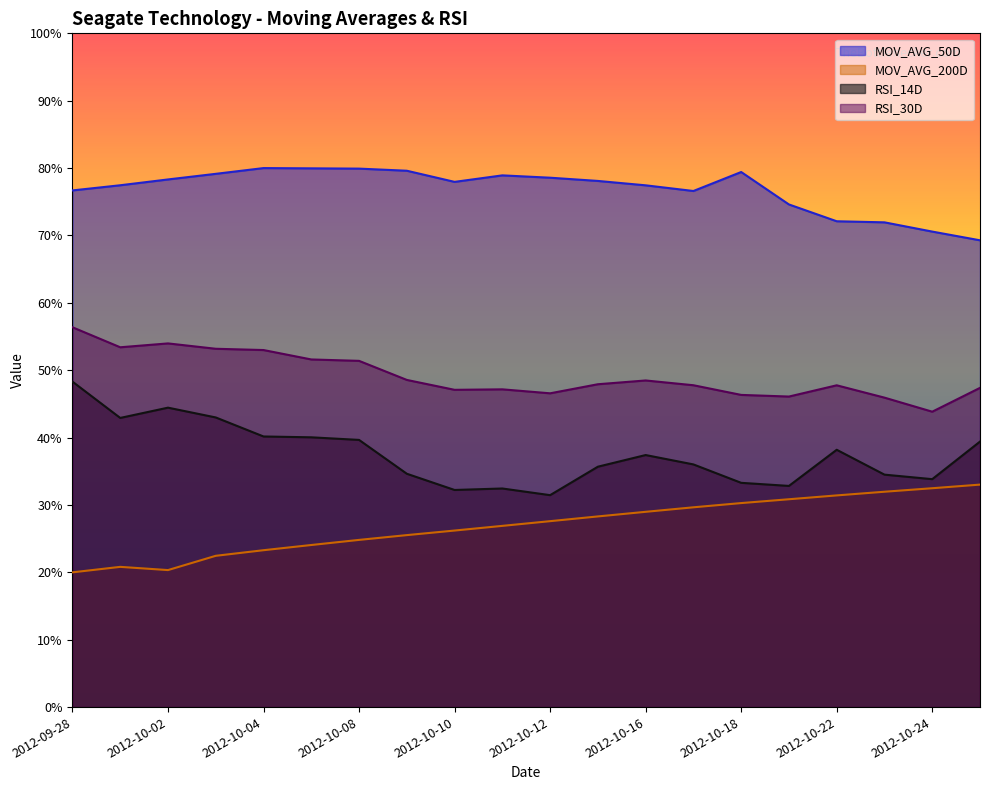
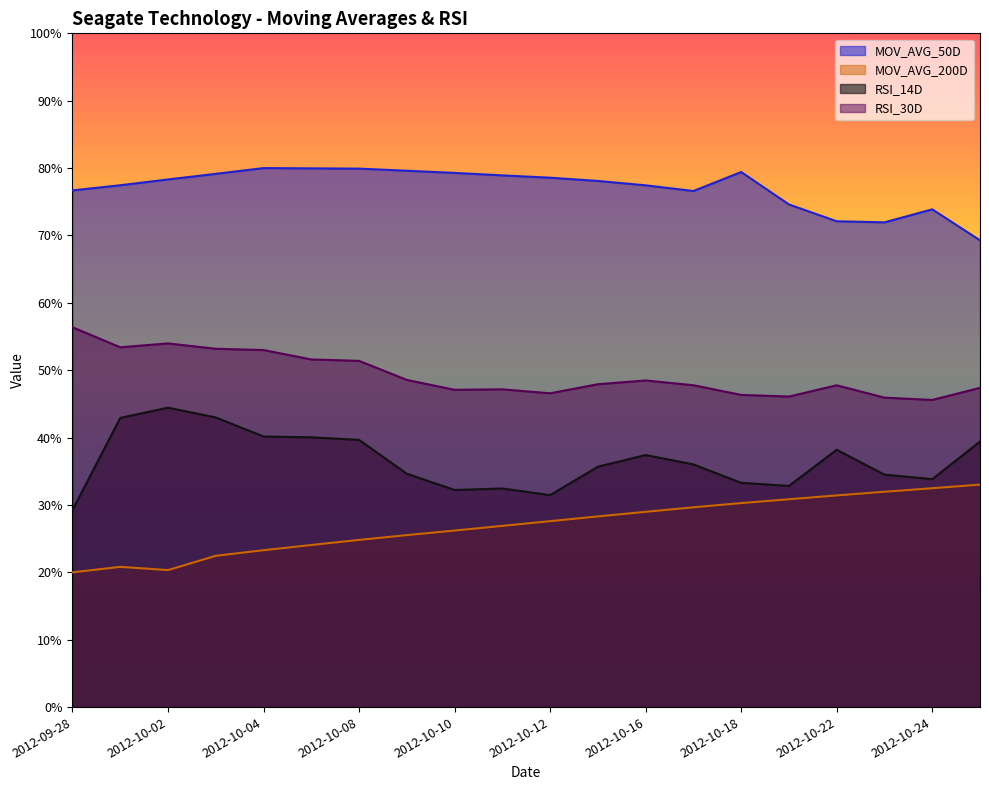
RSI_14D, 2012-09-28: 48% -> 29%
MOV_AVG_50D, 2012-10-10: 78% -> 79%
MOV_AVG_50D, 2012-10-24: 71% -> 74%
RSI_30D, 2012-10-24: 44% -> 46%
